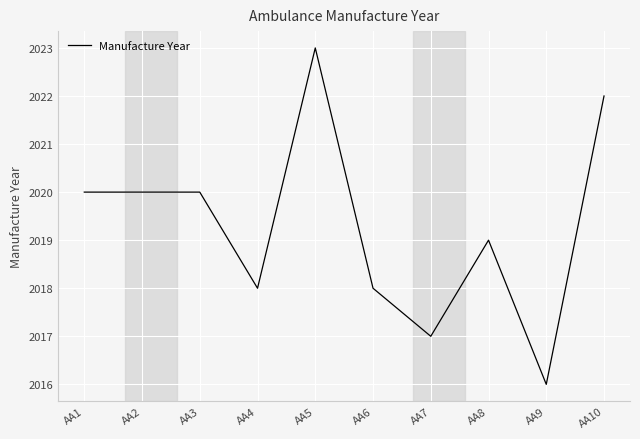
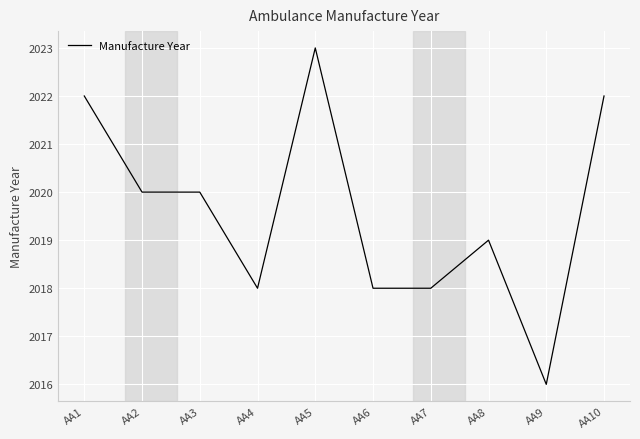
AA1: 2020 -> 2022
AA7: 2017 -> 2018
